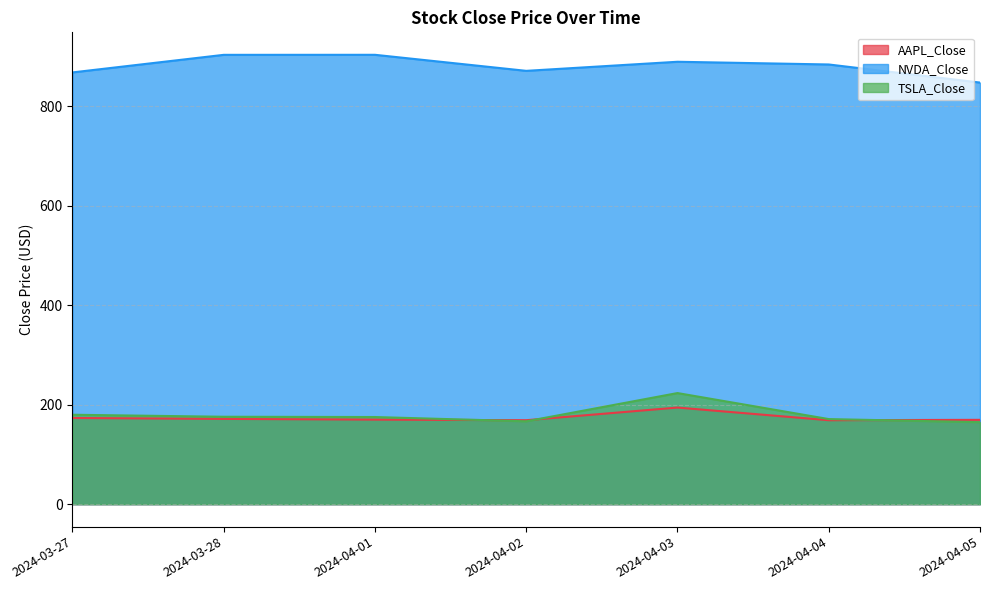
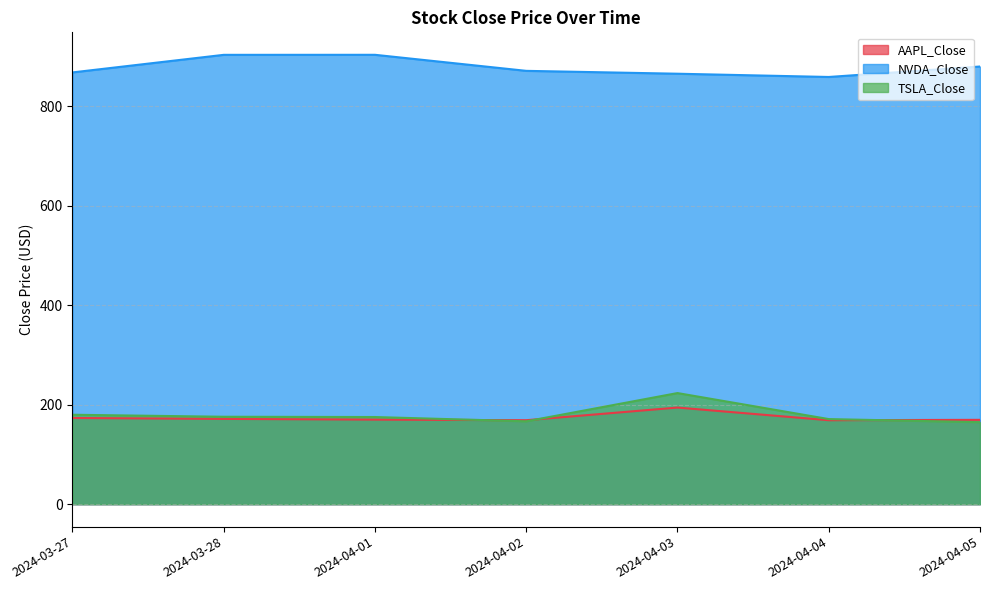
NVDA_Close, 2024-04-03: 890 -> 870
NVDA_Close, 2024-04-04: 880 -> 860
NVDA_Close, 2024-04-05: 850 -> 880
